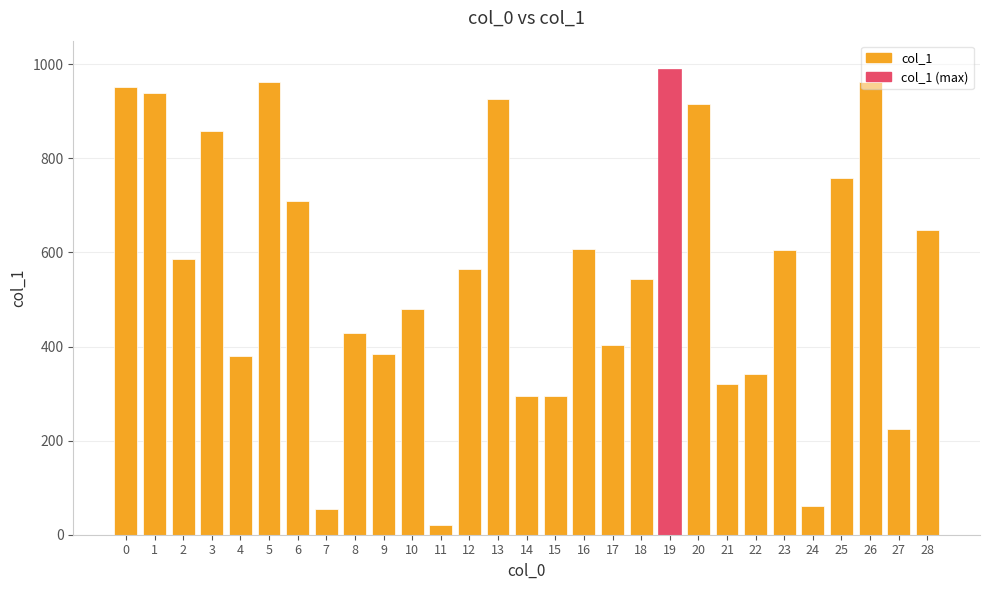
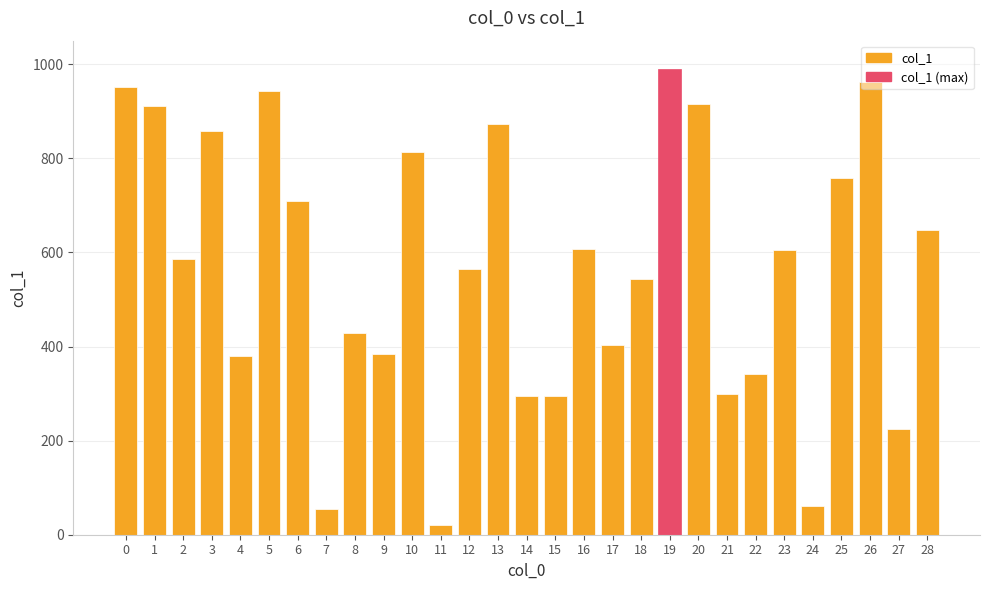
1: 940 -> 910
5: 960 -> 940
10: 480 -> 810
13: 930 -> 870
21: 320 -> 300
